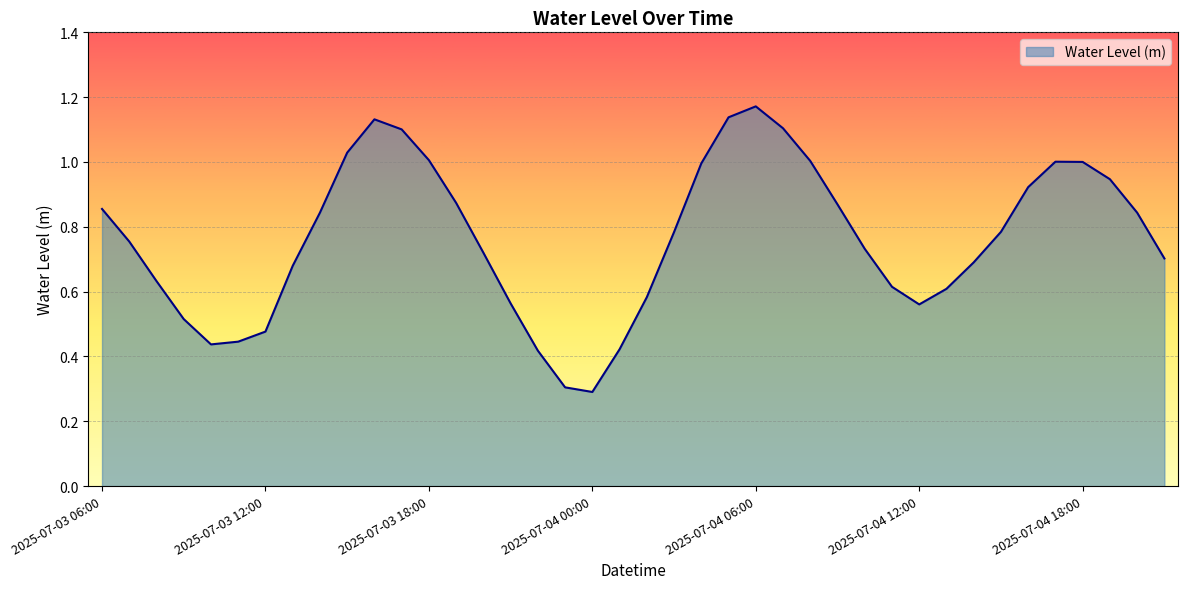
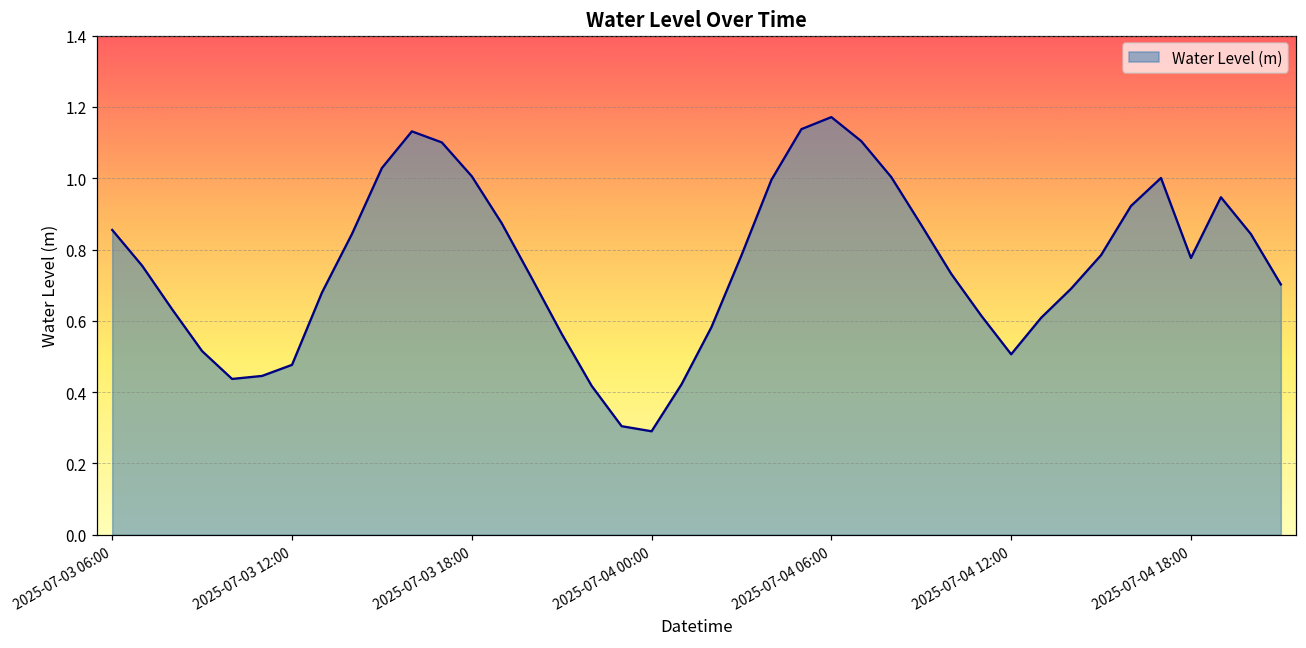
2025-07-04 12:00: 0.56 -> 0.51
2025-07-04 18:00: 1.00 -> 0.78
